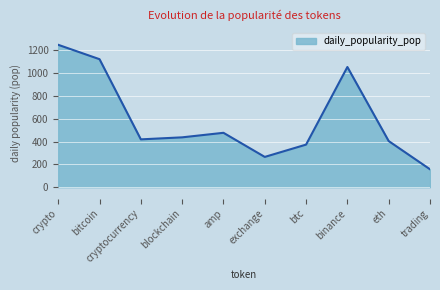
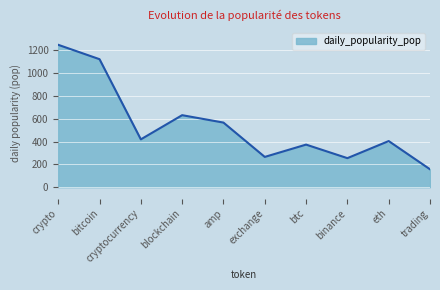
blockchain: 440 -> 630
amp: 480 -> 570
binance: 1050 -> 250
